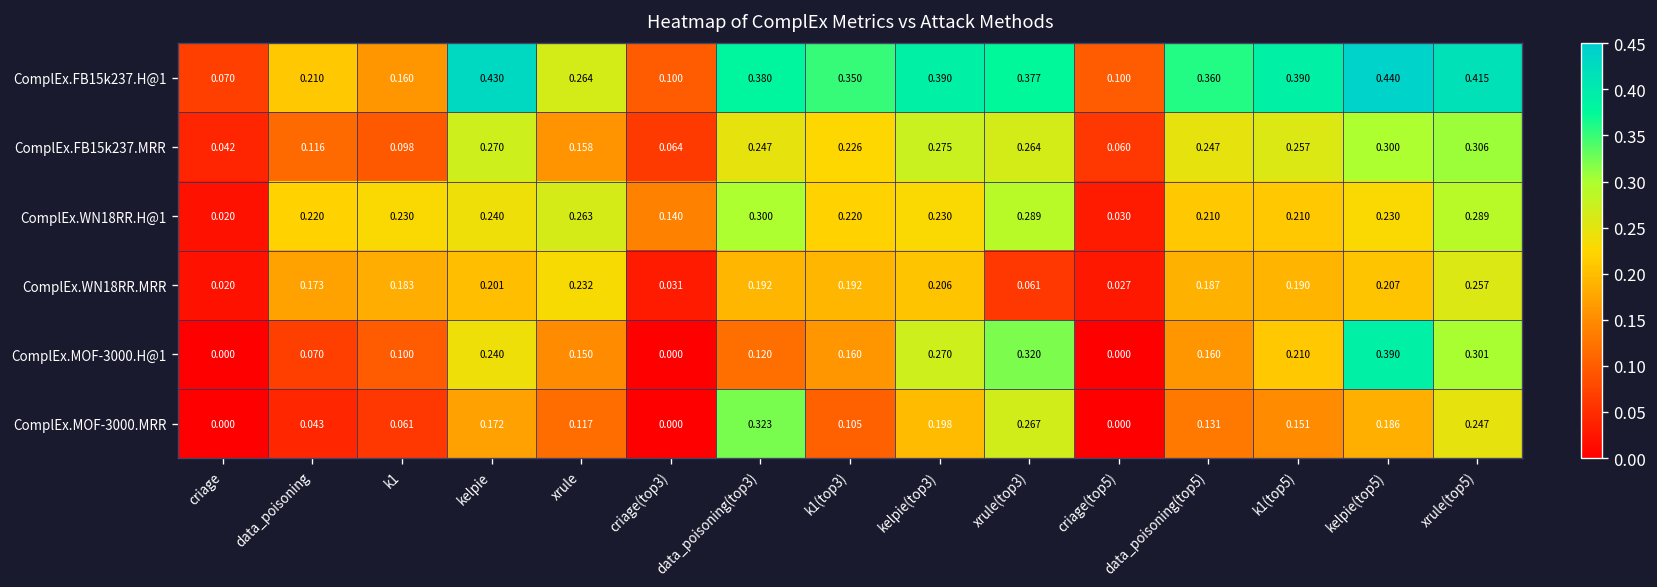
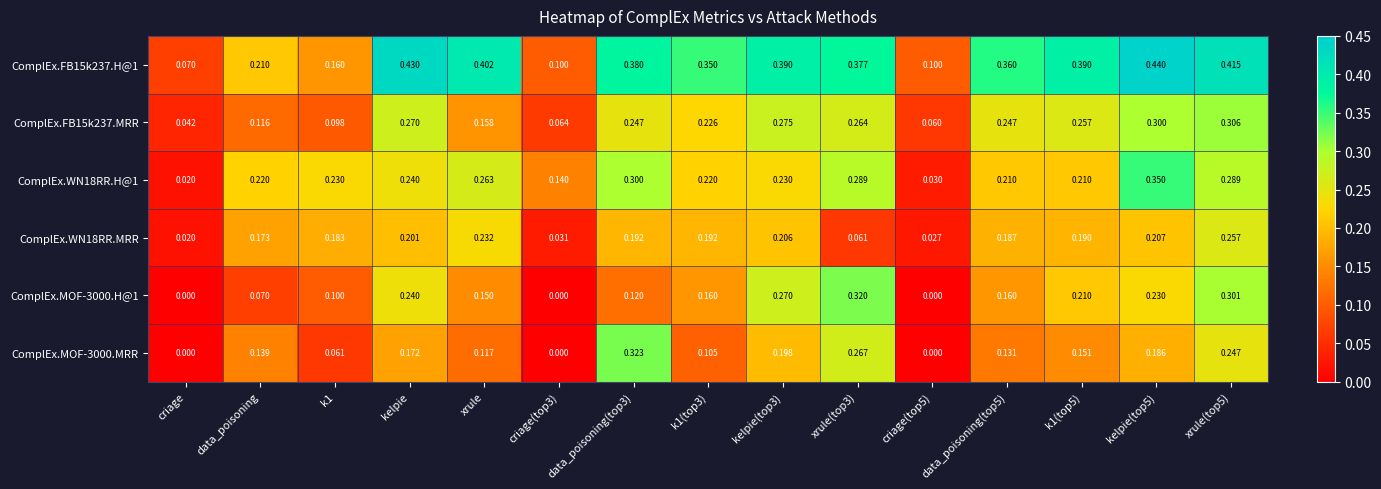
ComplEx.FB15k237.H@1, xrule: 0.264 -> 0.402
ComplEx.WN18RR.H@1, kelpie(top5): 0.230 -> 0.350
ComplEx.MOF-3000.H@1, kelpie(top5): 0.390 -> 0.230
ComplEx.MOF-3000.MRR, data_poisoning: 0.043 -> 0.139
